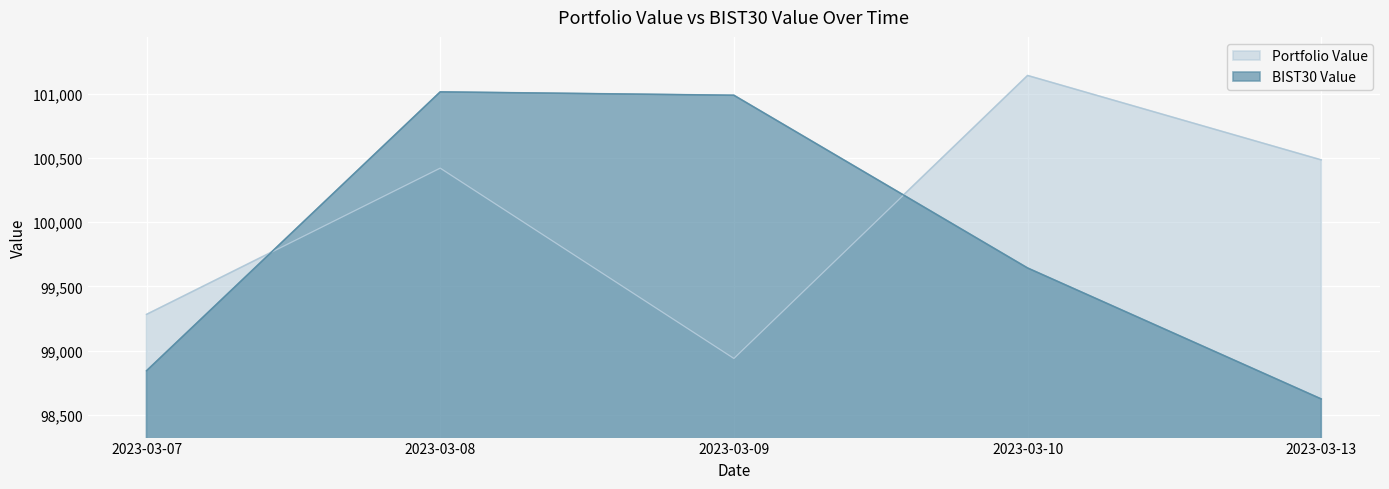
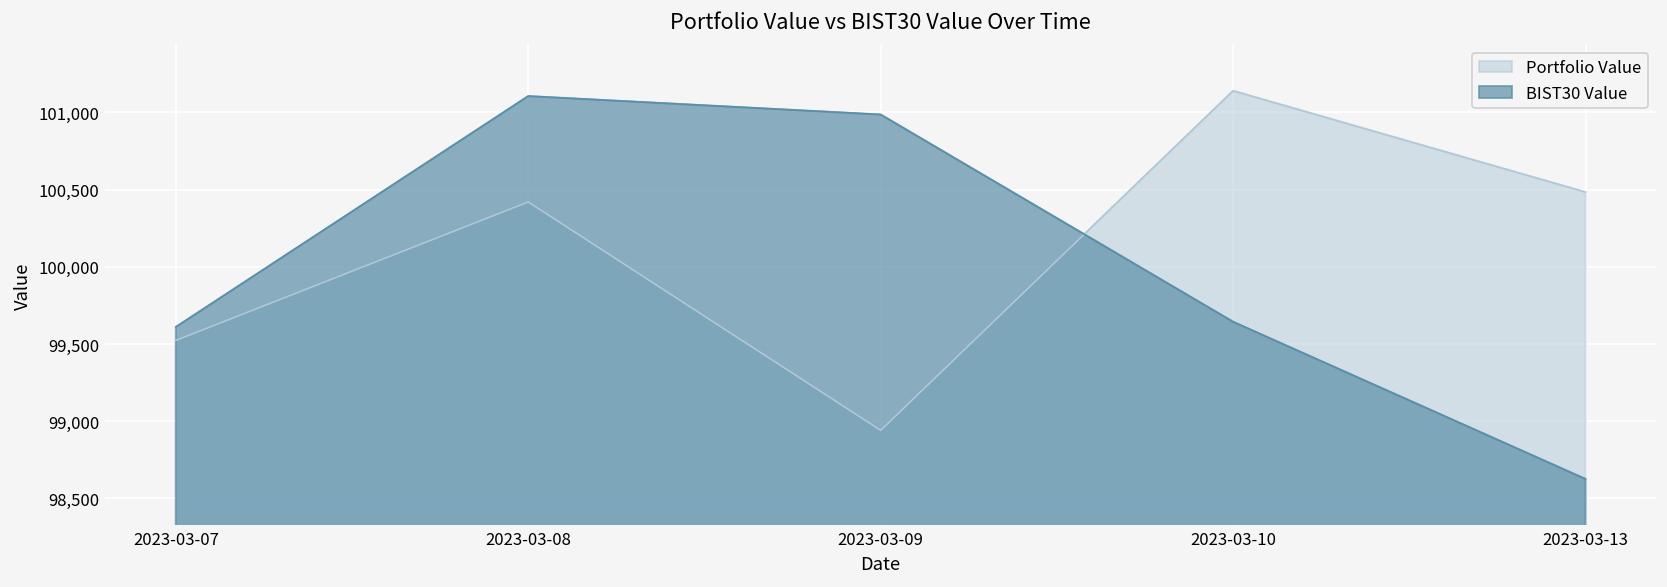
Portfolio Value, 2023-03-07: 99,280 -> 99,520
BIST30 Value, 2023-03-07: 98,840 -> 99,610
BIST30 Value, 2023-03-08: 101,010 -> 101,110
